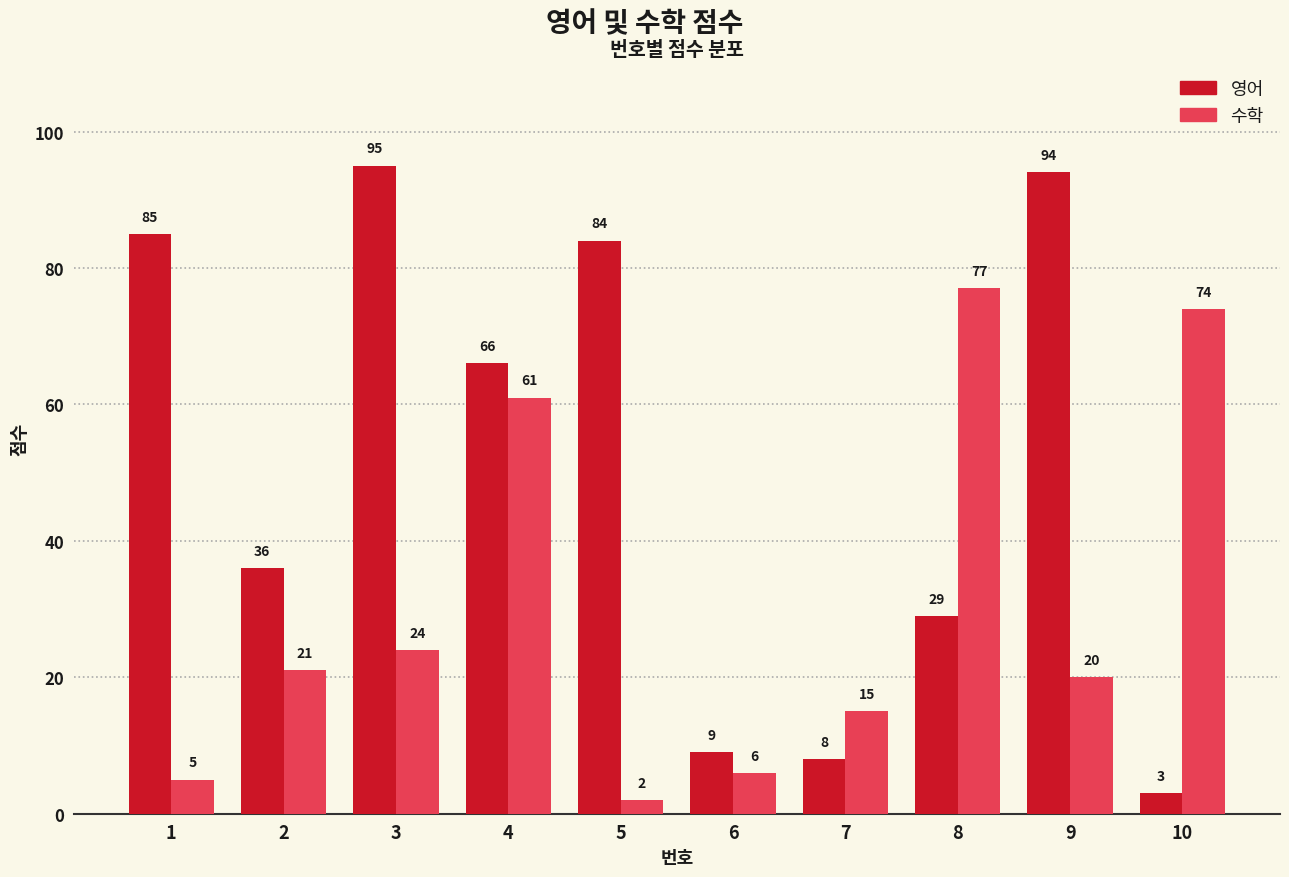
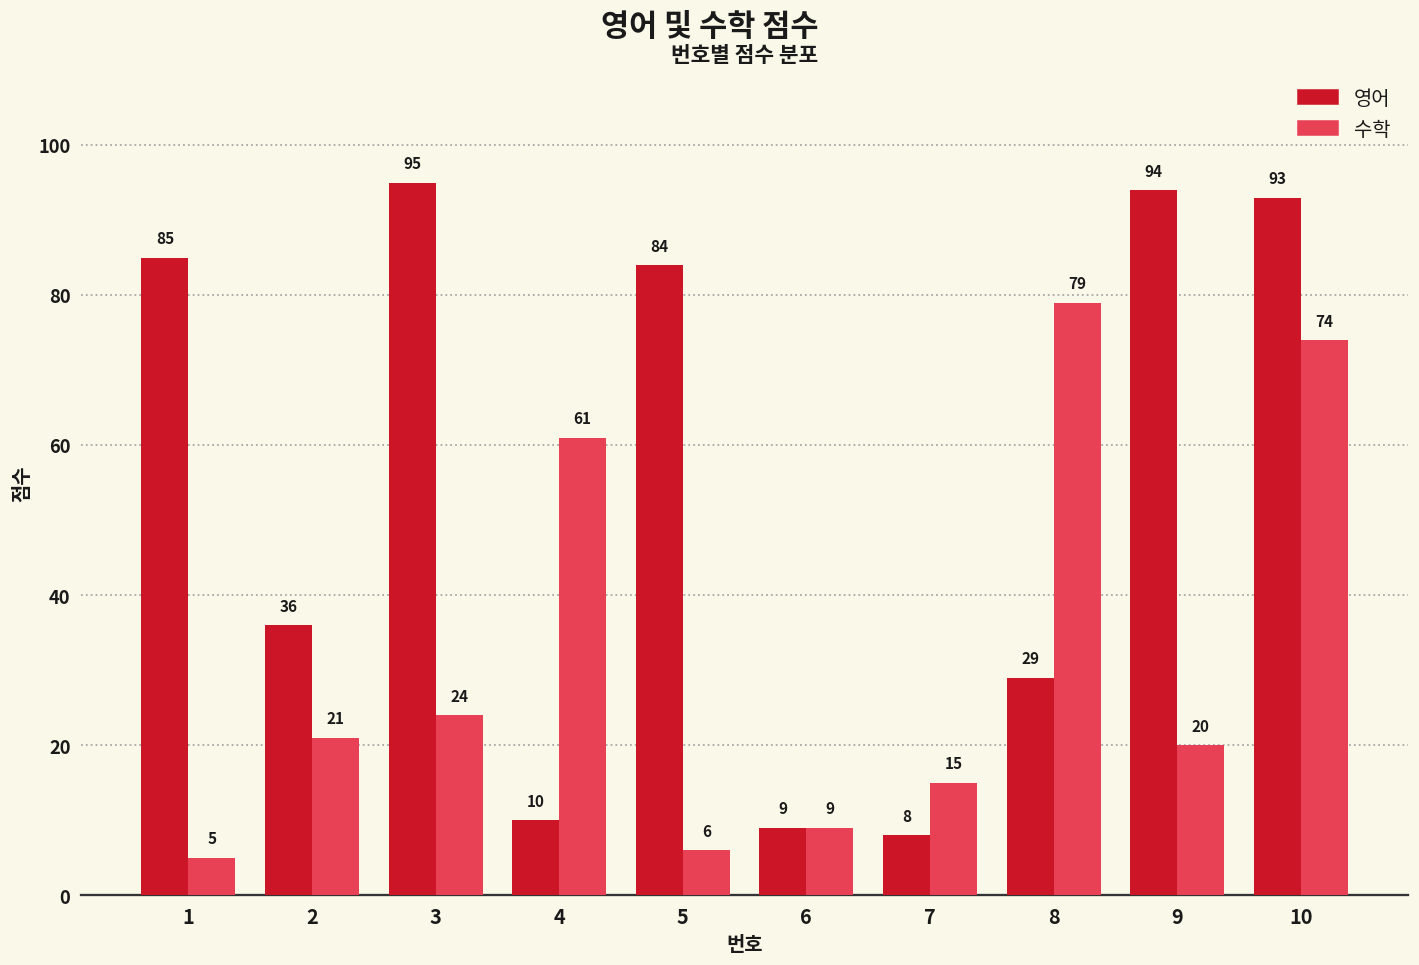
영어, 4: 66 -> 10
수학, 5: 2 -> 6
수학, 6: 6 -> 9
수학, 8: 77 -> 79
영어, 10: 3 -> 93
